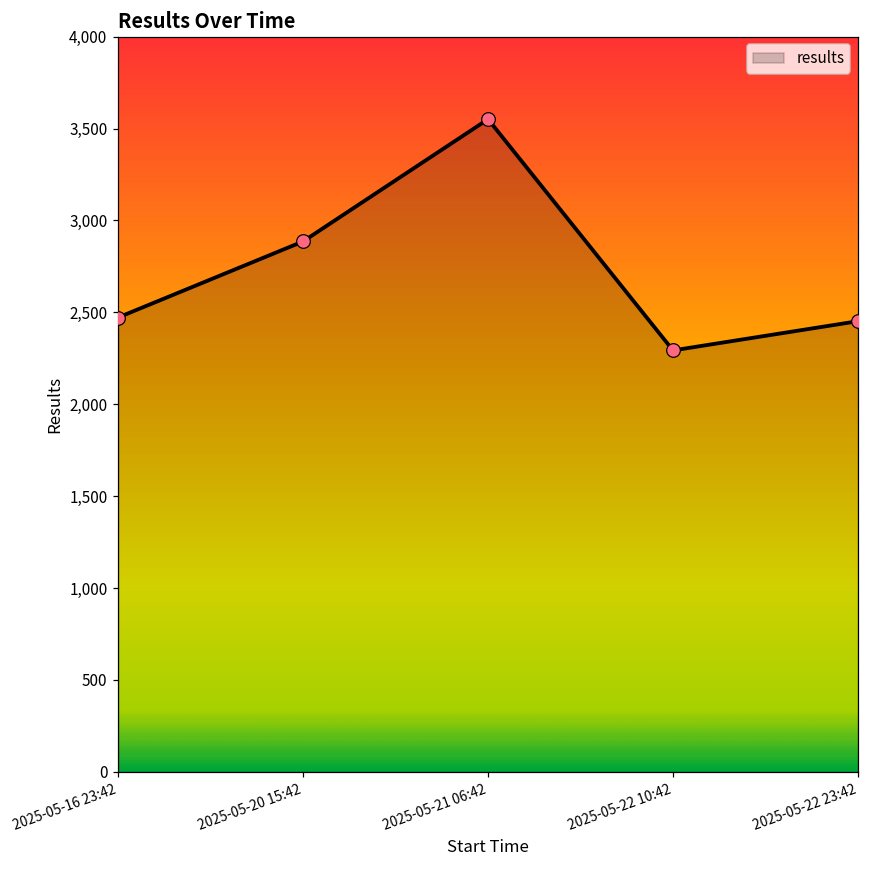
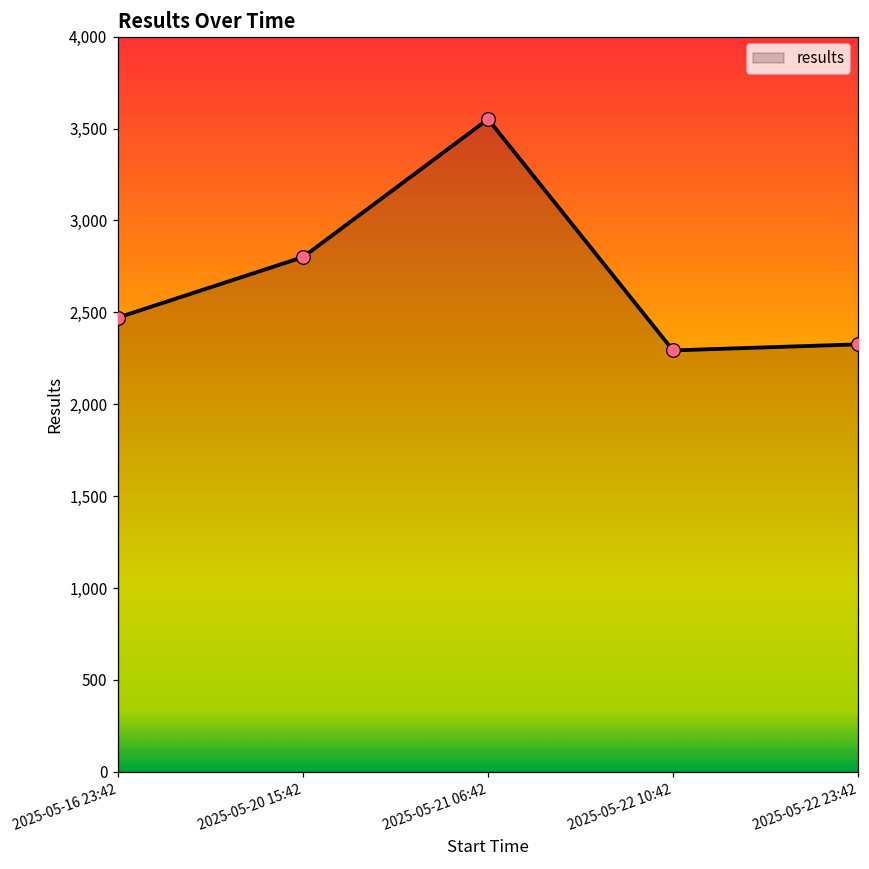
2025-05-20 15:42: 2,890 -> 2,800
2025-05-22 23:42: 2,450 -> 2,330
